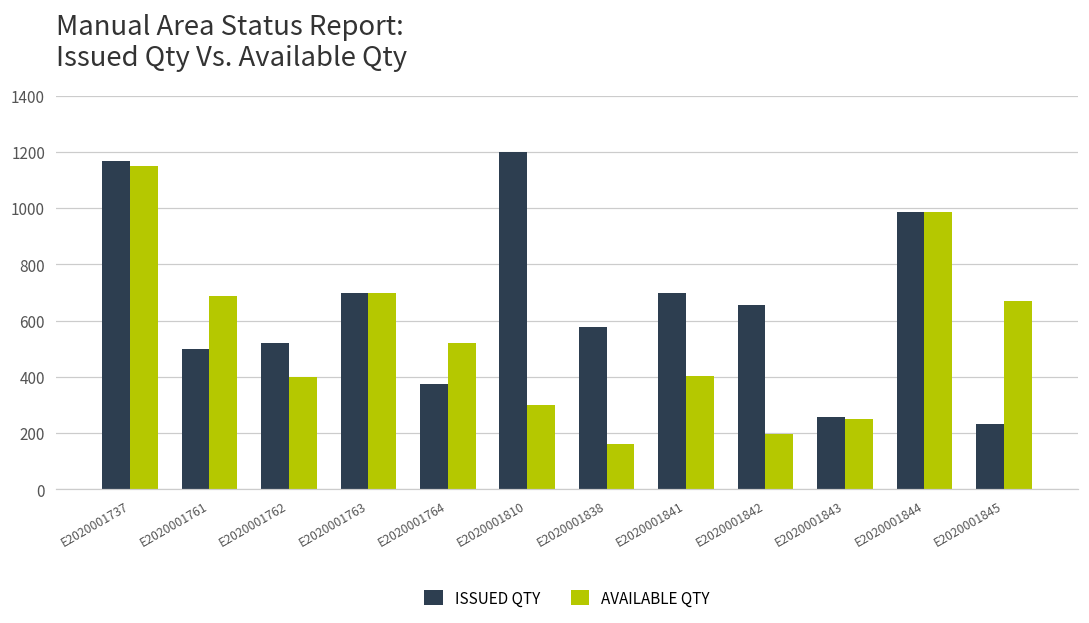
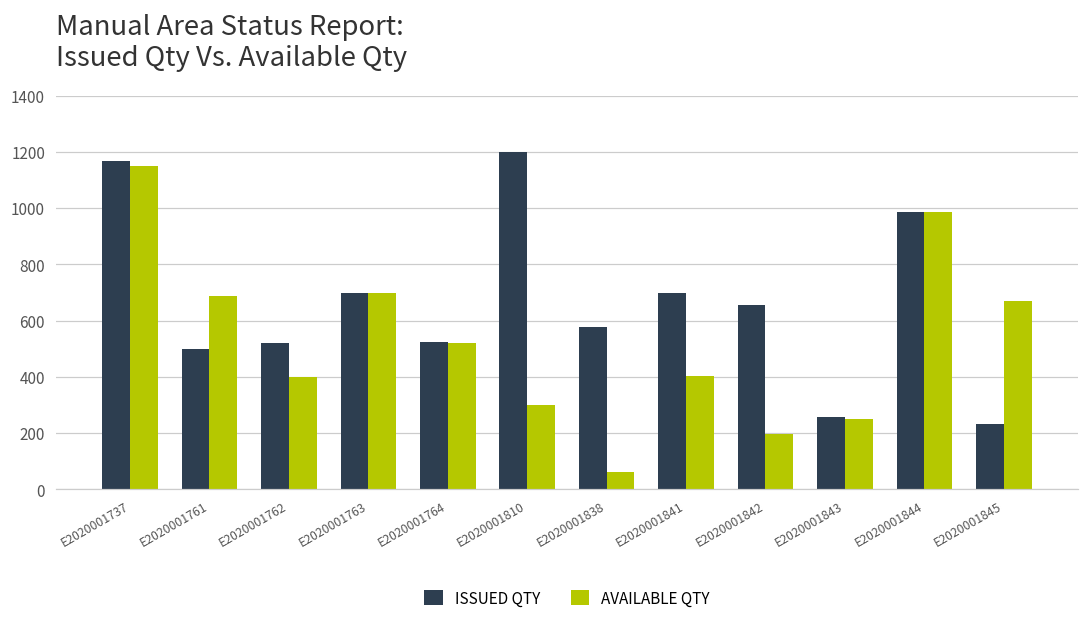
ISSUED QTY, E2020001764: 380 -> 520
AVAILABLE QTY, E2020001838: 160 -> 60
